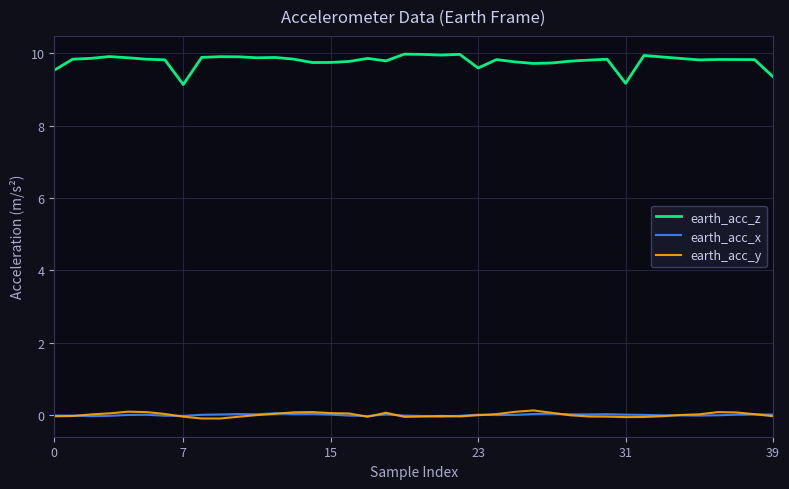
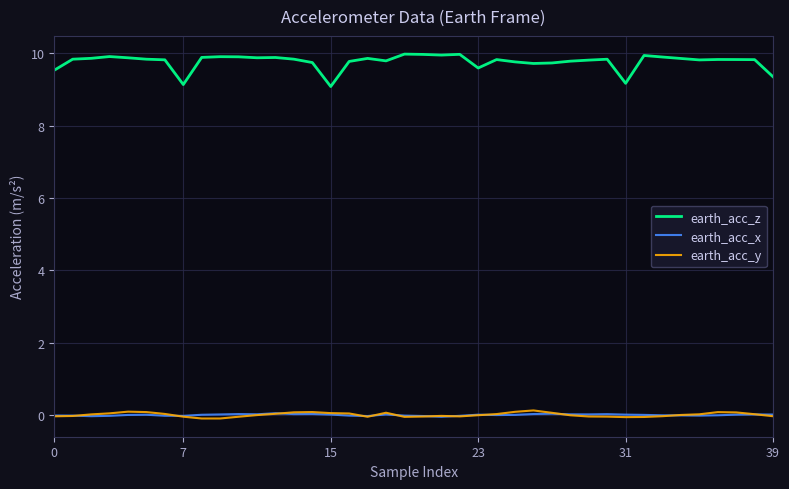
earth_acc_z, 15: 9.7 -> 9.1
